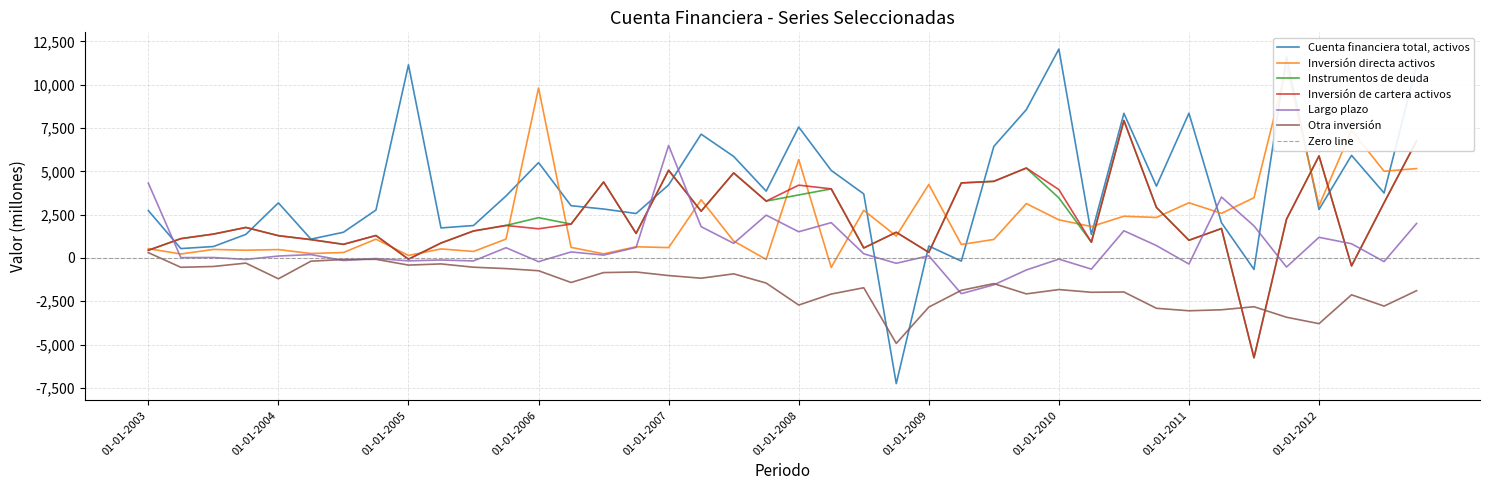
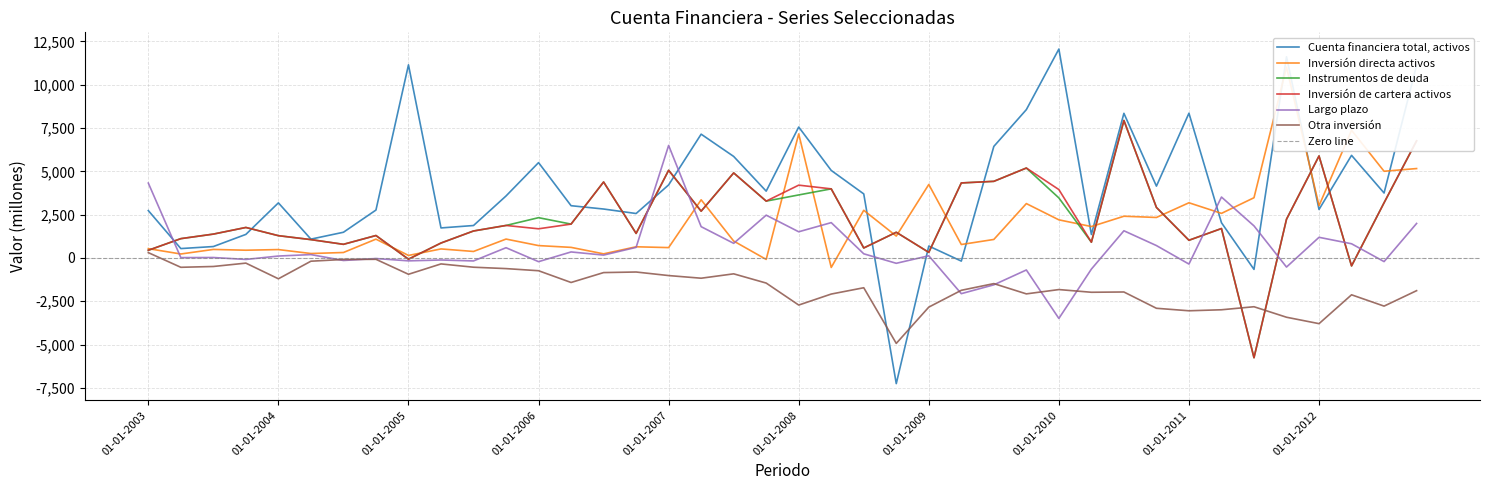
Otra inversión, 01-01-2005: -400 -> -900
Inversión directa activos, 01-01-2006: 9,800 -> 700
Inversión directa activos, 01-01-2008: 5,700 -> 7,200
Largo plazo, 01-01-2010: -100 -> -3,500
